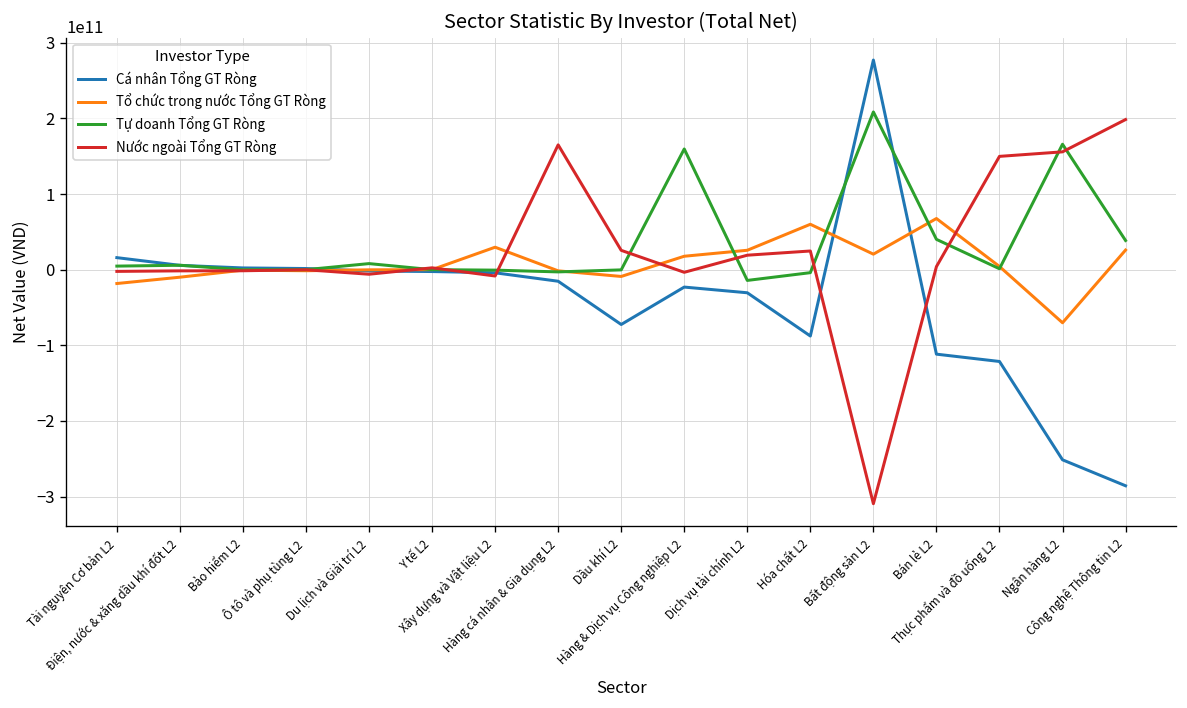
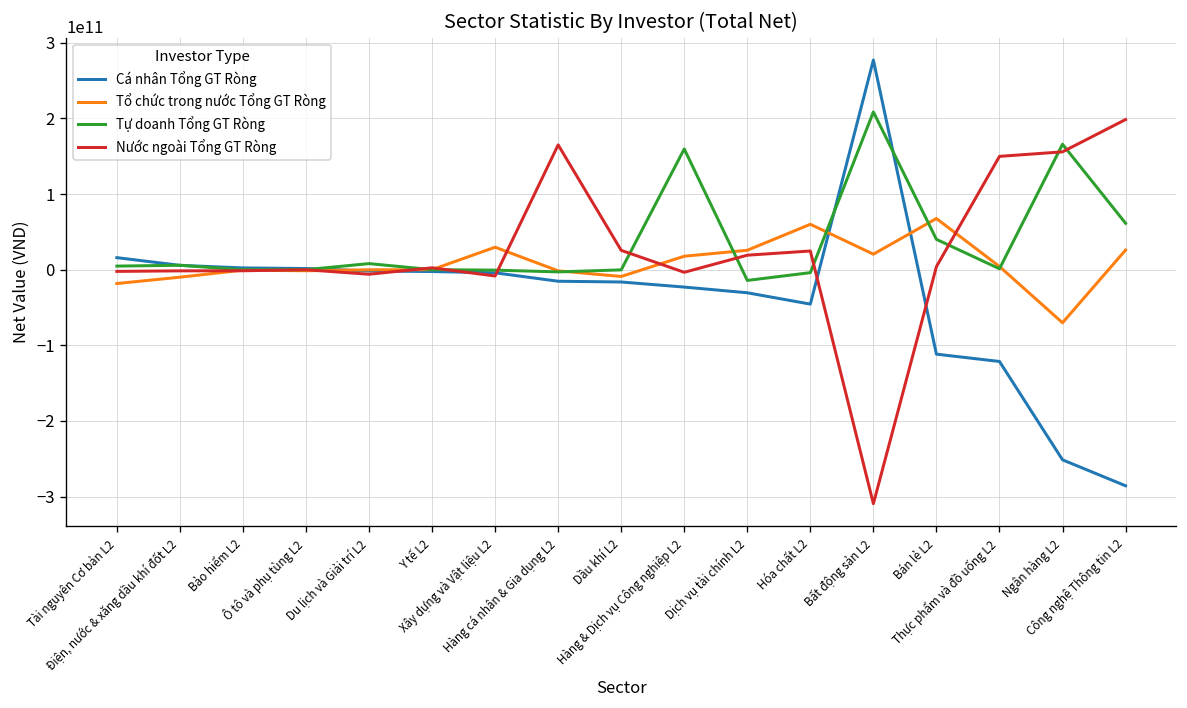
Cá nhân Tổng GT Ròng, Dầu khí L2: -70000000000 -> -20000000000
Cá nhân Tổng GT Ròng, Hóa chất L2: -90000000000 -> -50000000000
Tự doanh Tổng GT Ròng, Công nghệ Thông tin L2: 40000000000 -> 60000000000
